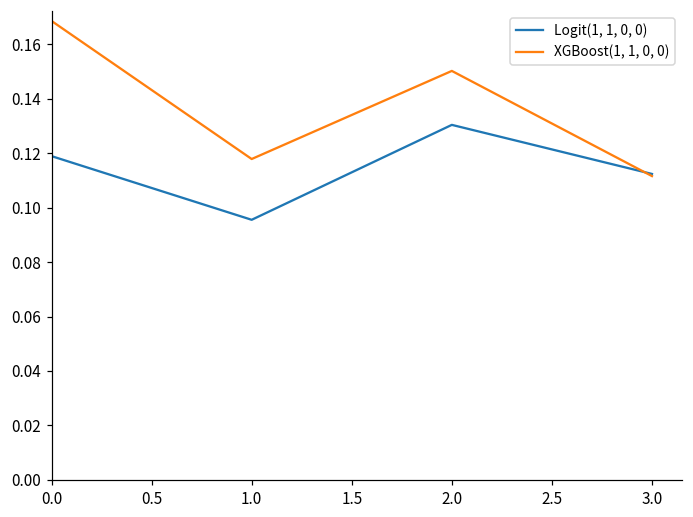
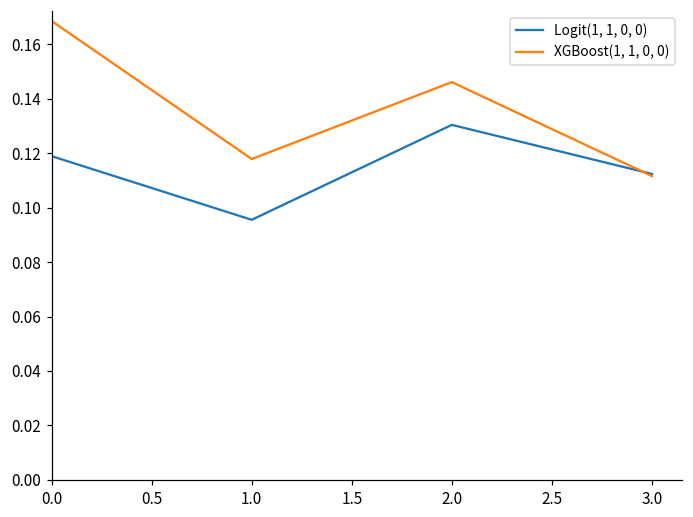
XGBoost(1, 1, 0, 0), 2.0: 0.150 -> 0.146
